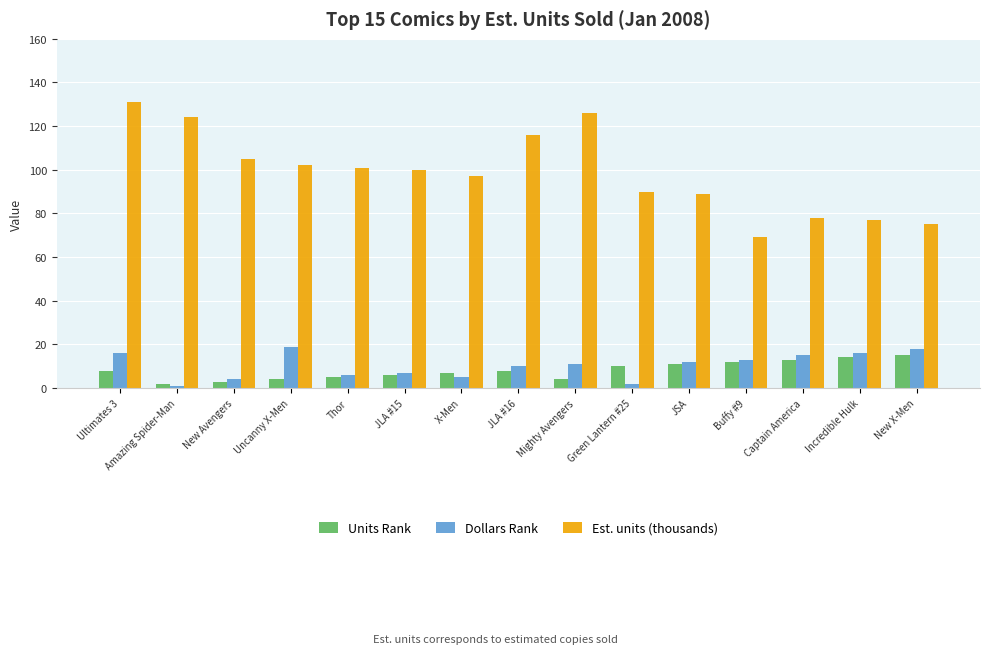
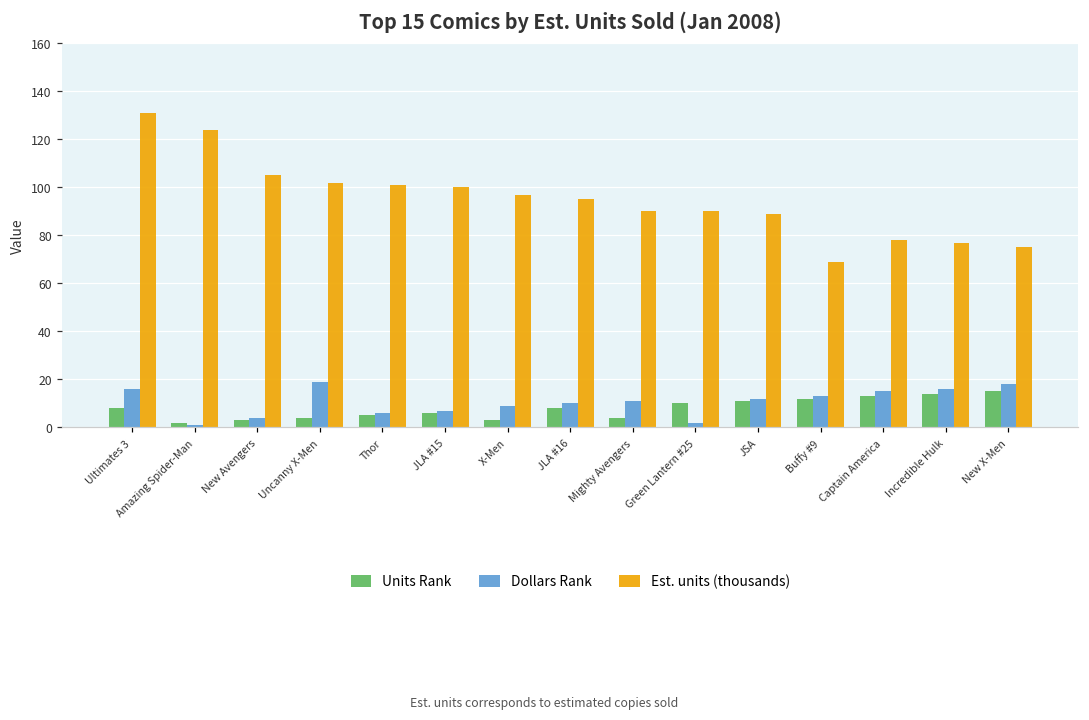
Units Rank, X-Men: 7 -> 3
Dollars Rank, X-Men: 5 -> 9
Est. units (thousands), JLA #16: 116 -> 95
Est. units (thousands), Mighty Avengers: 126 -> 90
